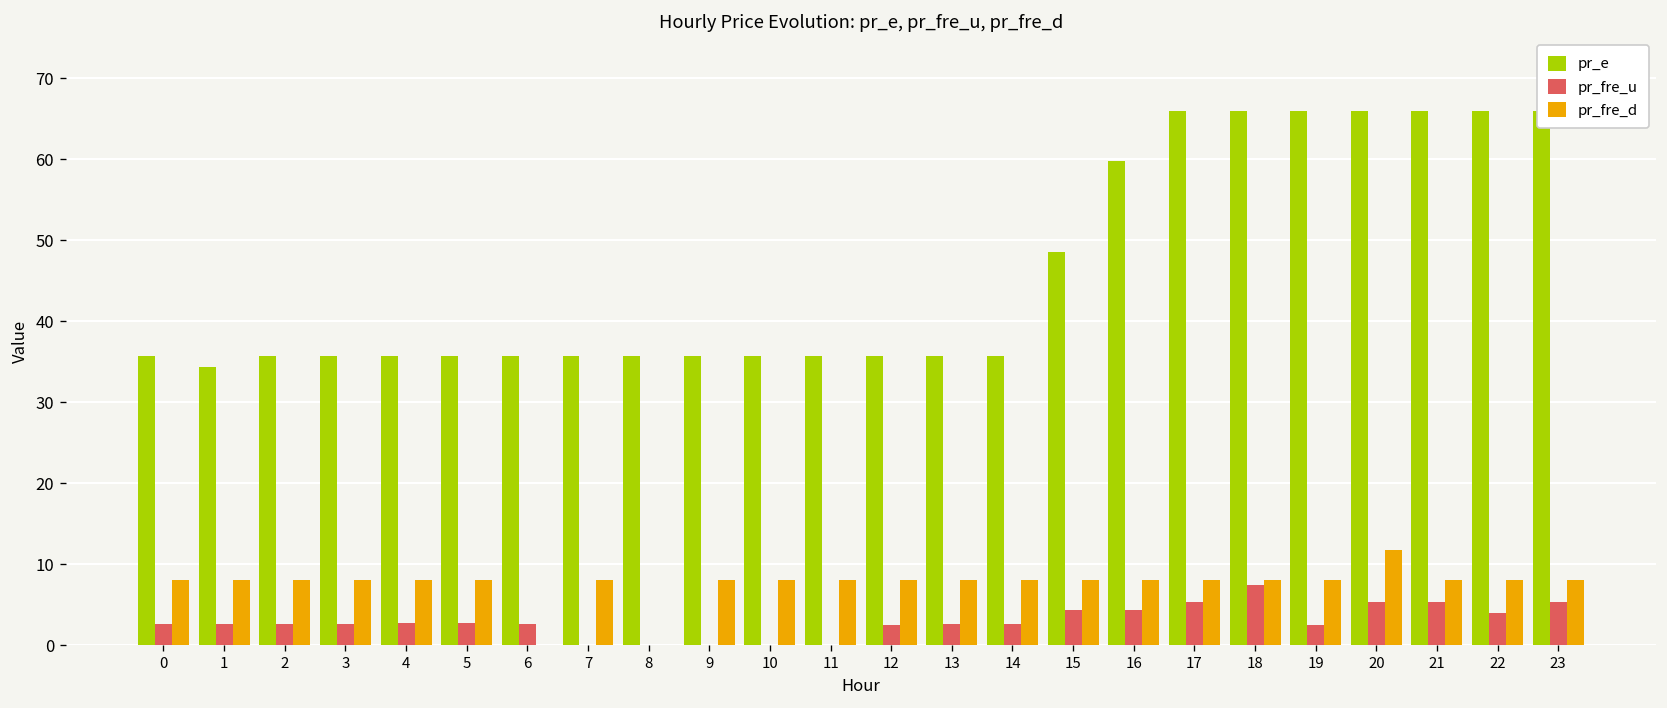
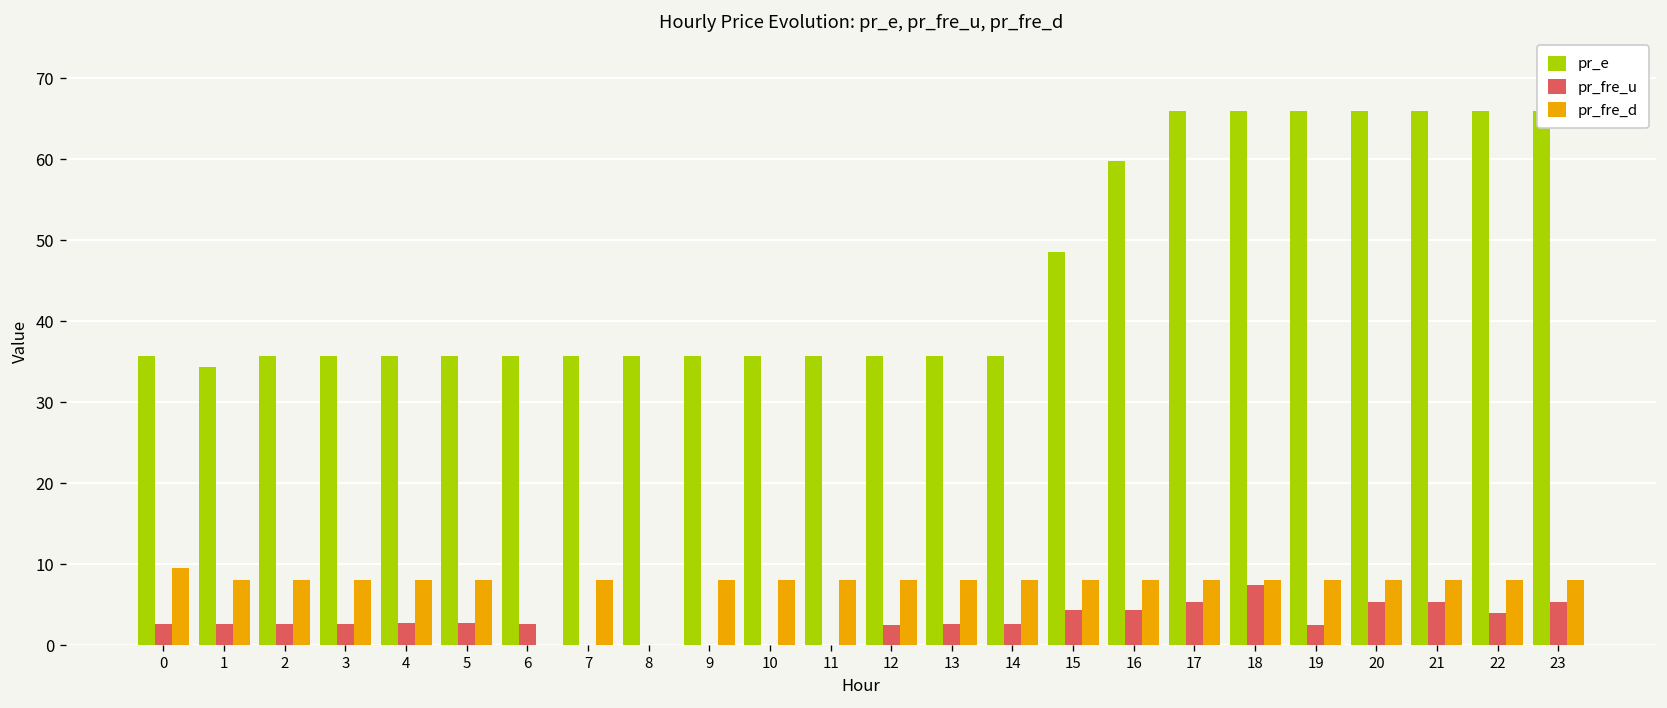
pr_fre_d, 0: 8 -> 10
pr_fre_d, 20: 12 -> 8
